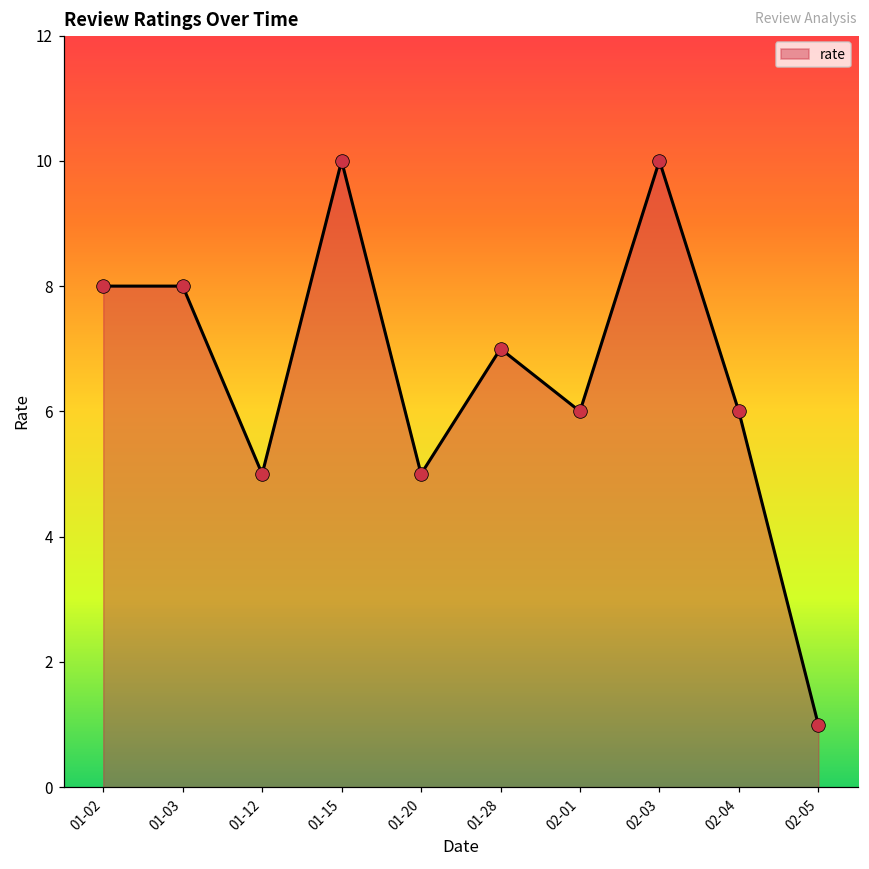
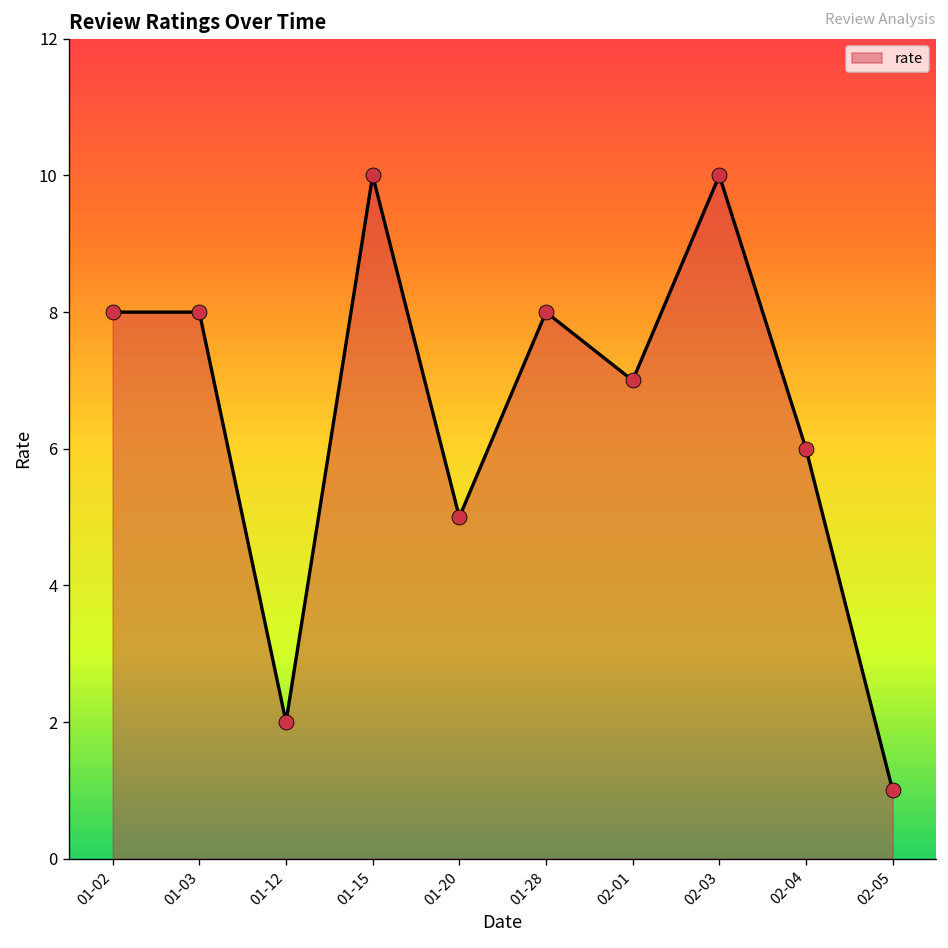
01-12: 5 -> 2
01-28: 7 -> 8
02-01: 6 -> 7
